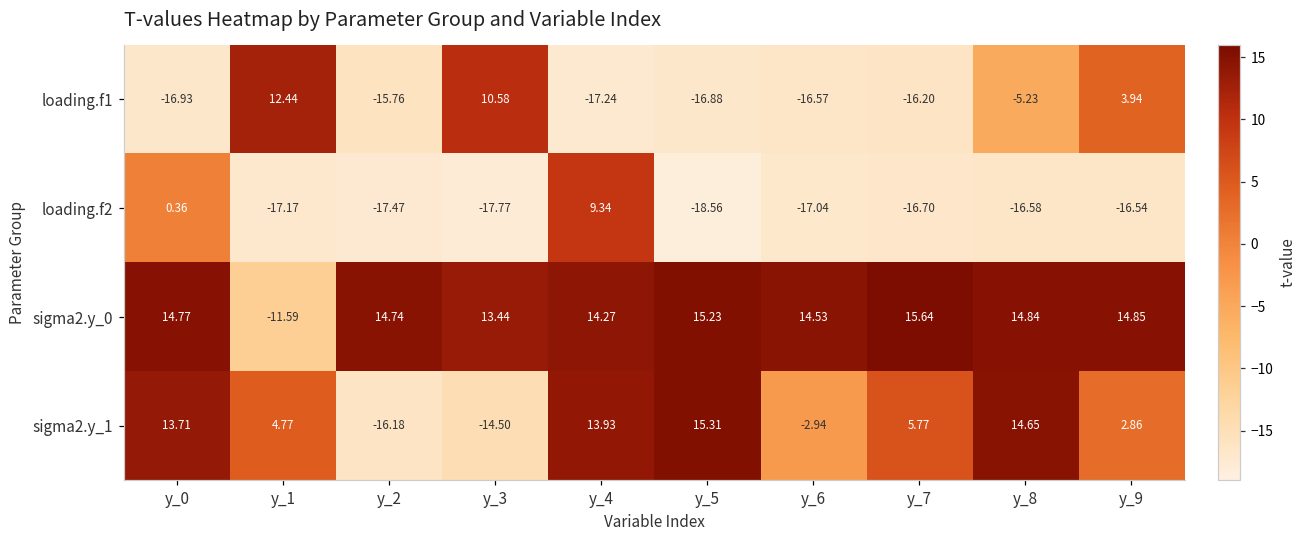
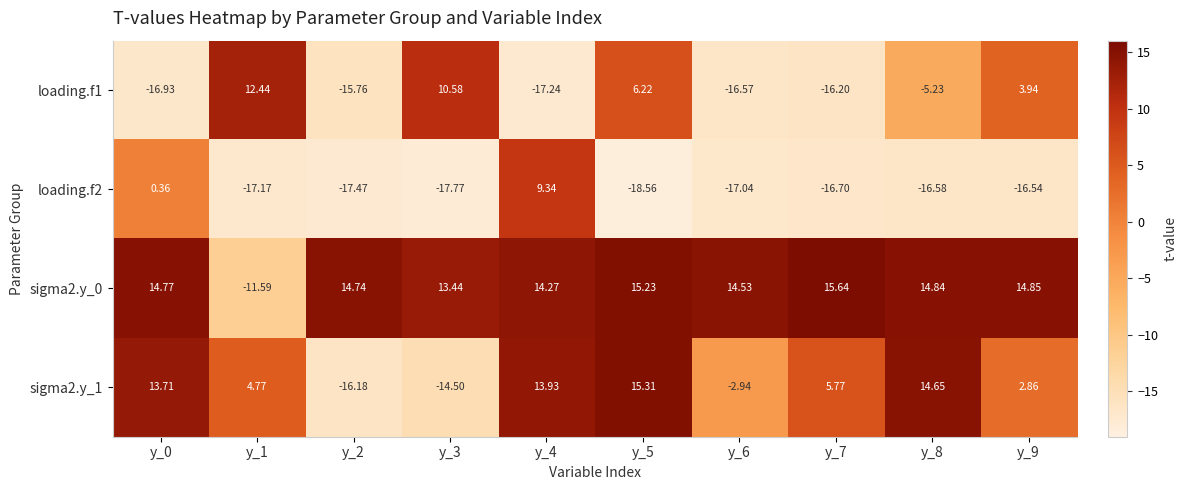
loading.f1, y_5: -16.88 -> 6.22
